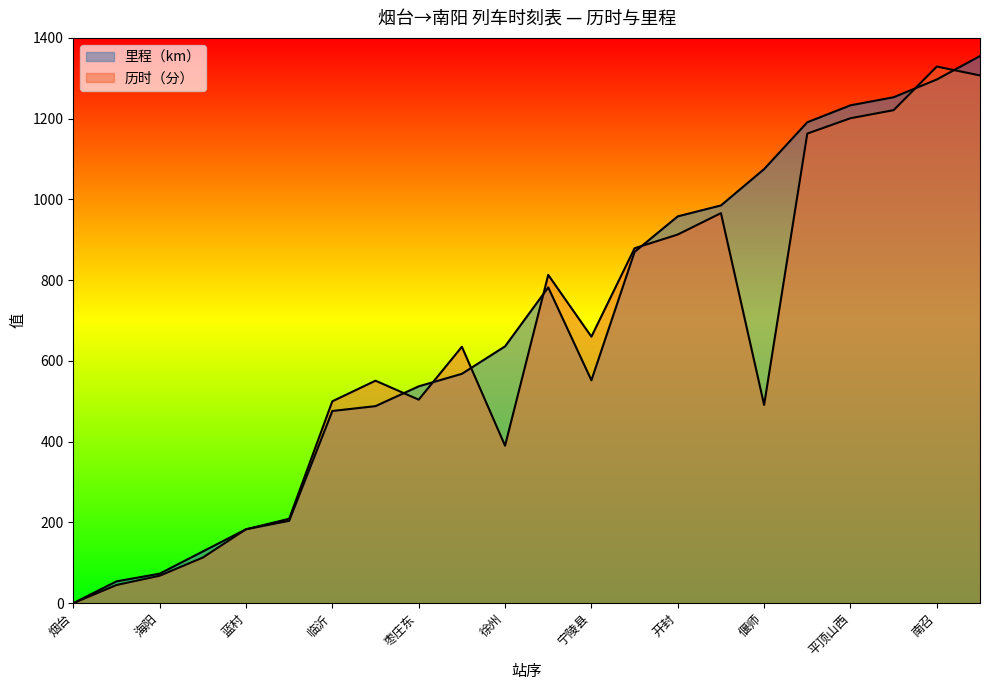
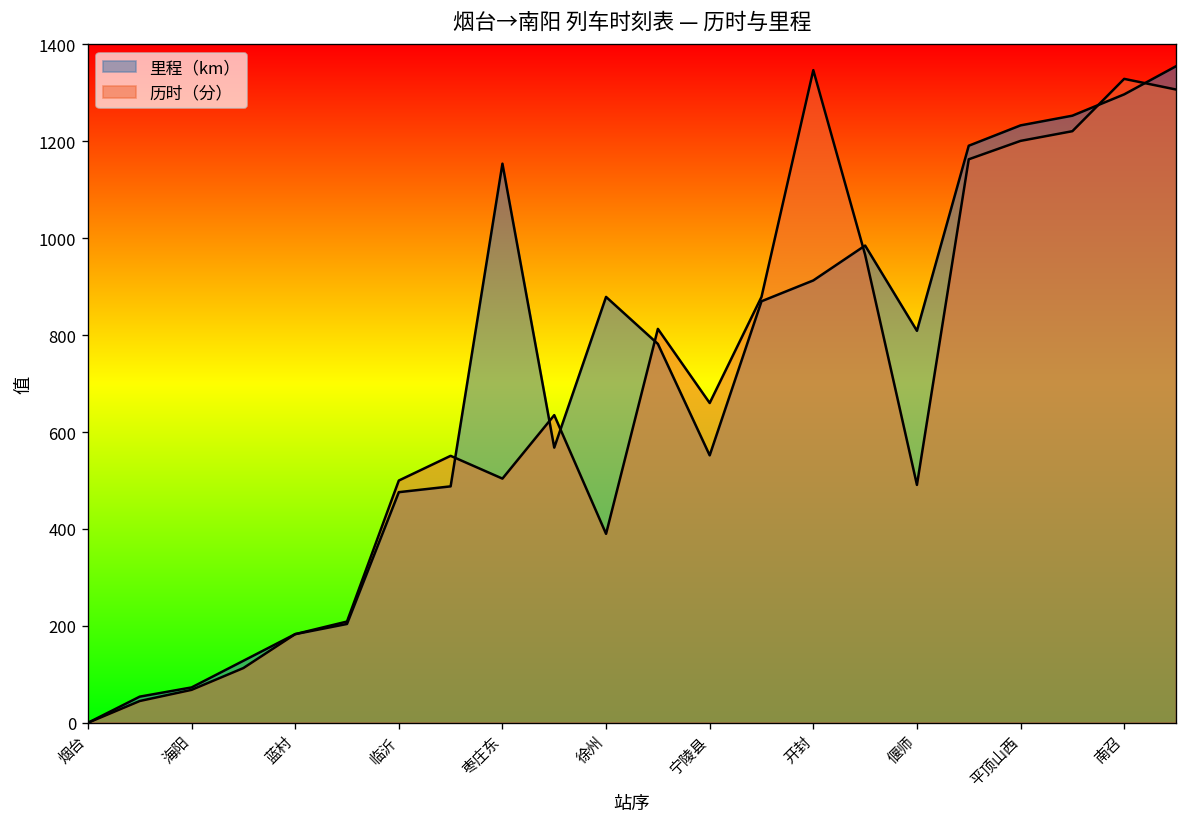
里程（km）, 枣庄东: 540 -> 1150
里程（km）, 徐州: 640 -> 880
里程（km）, 开封: 960 -> 910
历时（分）, 开封: 910 -> 1350
里程（km）, 偃师: 1080 -> 810
